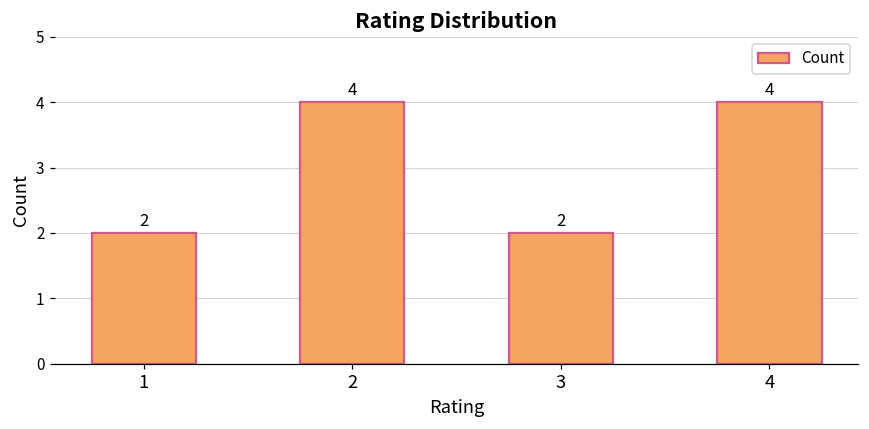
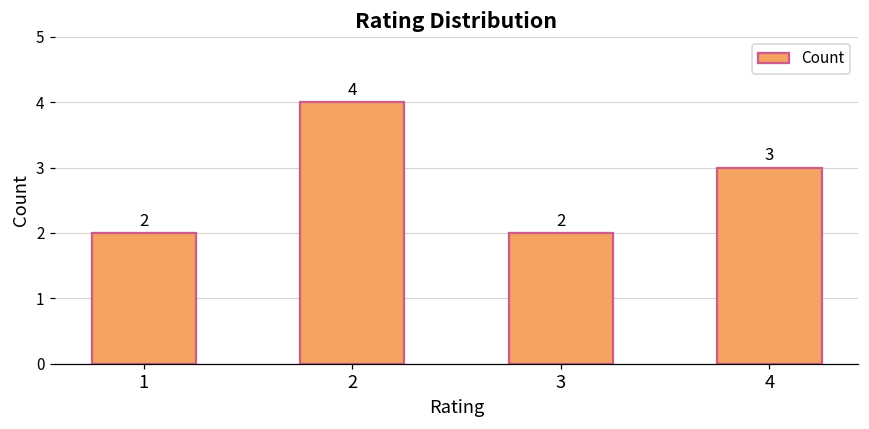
4: 4 -> 3
